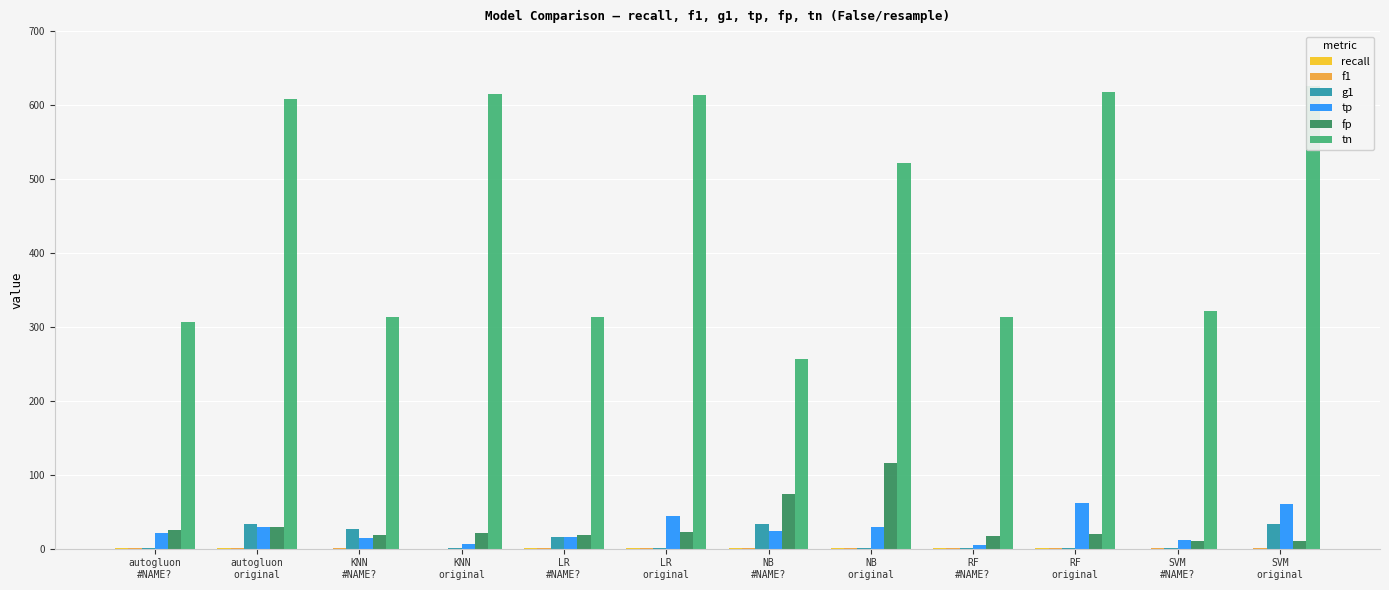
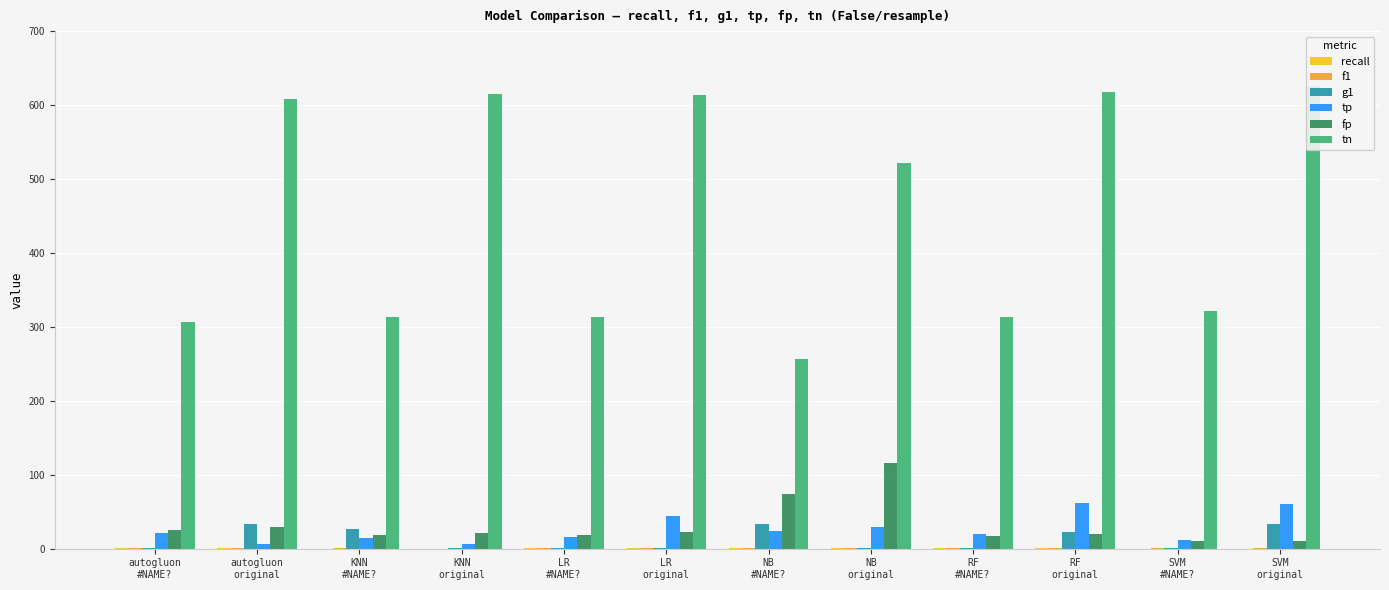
tp, autogluon original: 30 -> 10
g1, LR #NAME?: 20 -> 0
tp, RF #NAME?: 10 -> 20
g1, RF original: 0 -> 20
